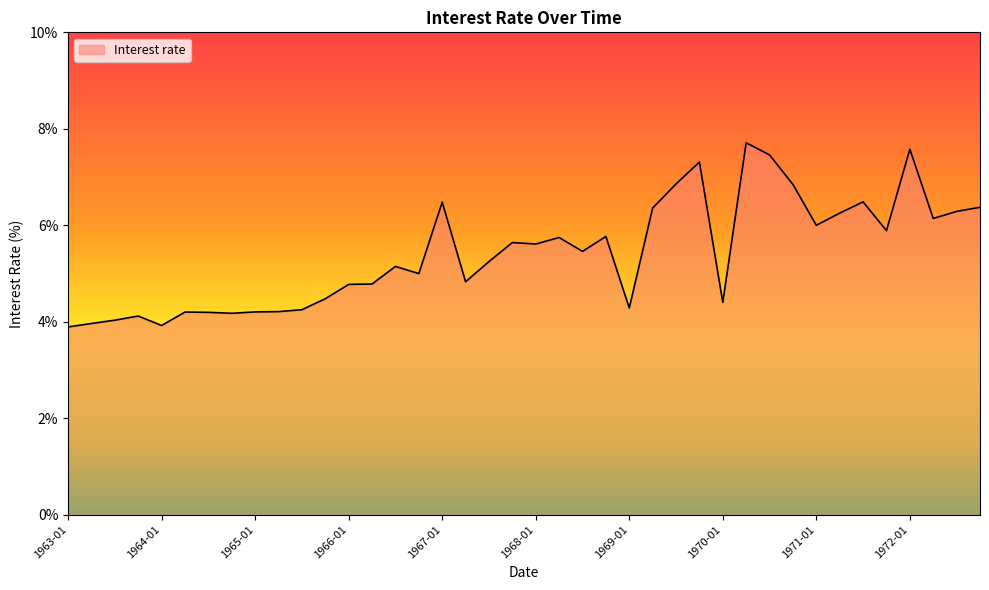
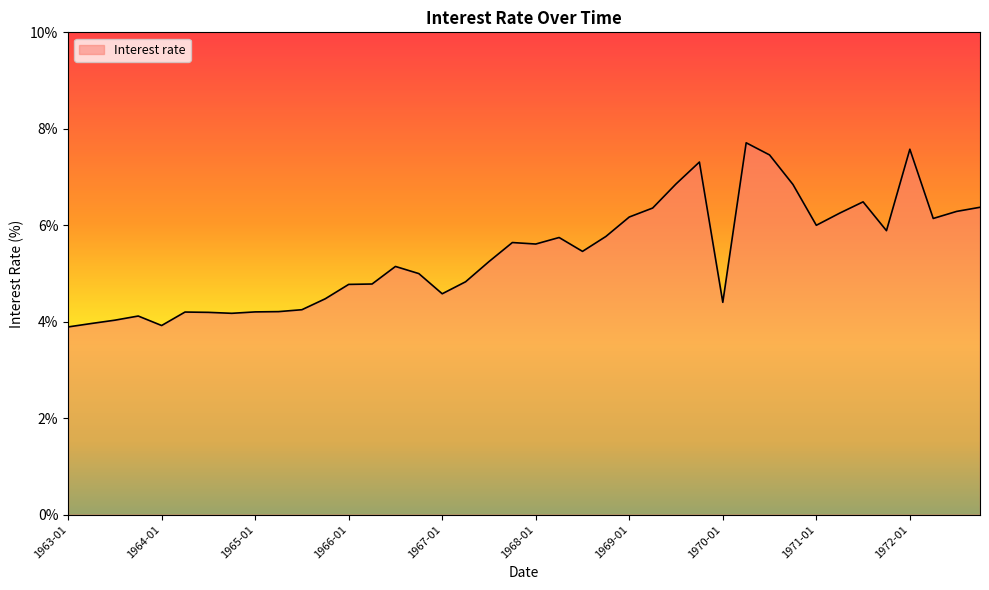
1967-01: 6.5% -> 4.6%
1969-01: 4.3% -> 6.2%
